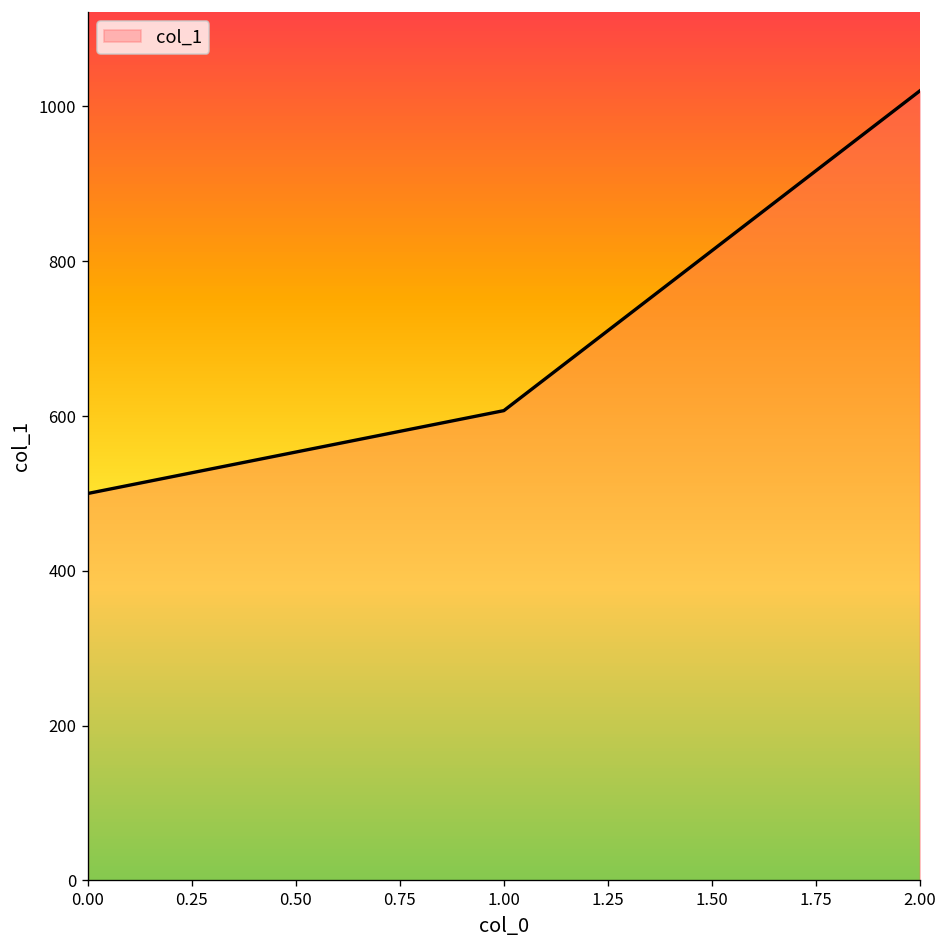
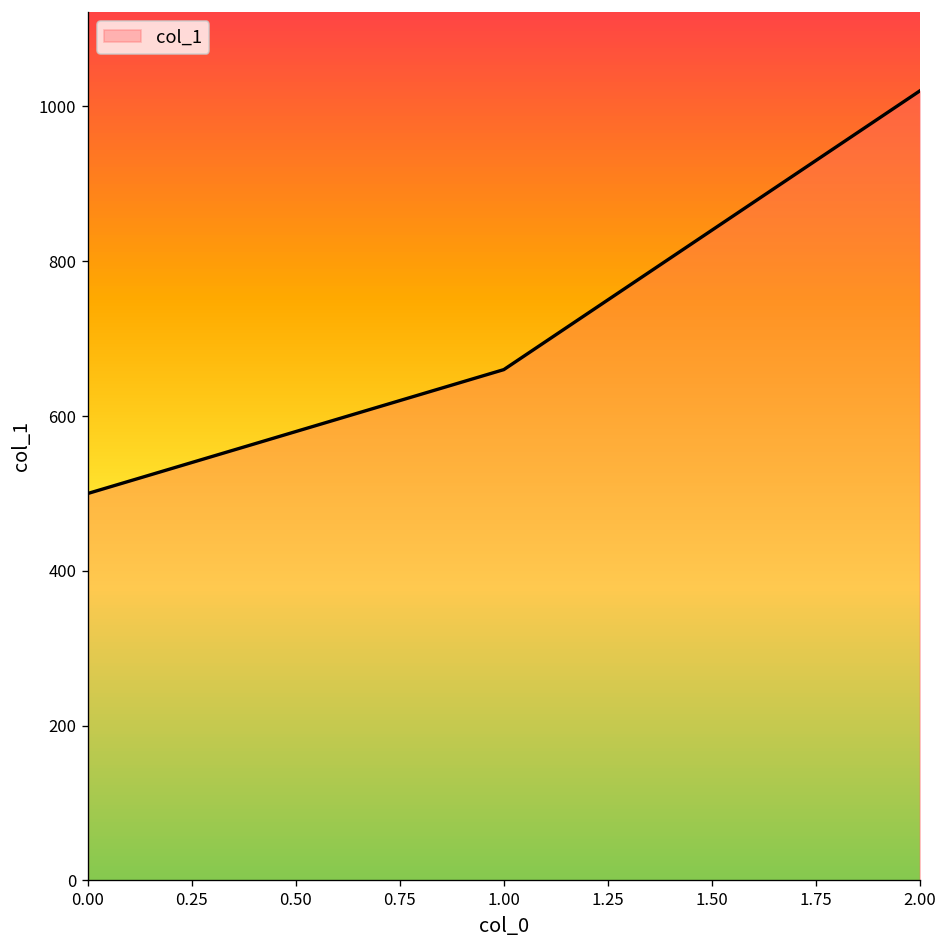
1.00: 610 -> 660
